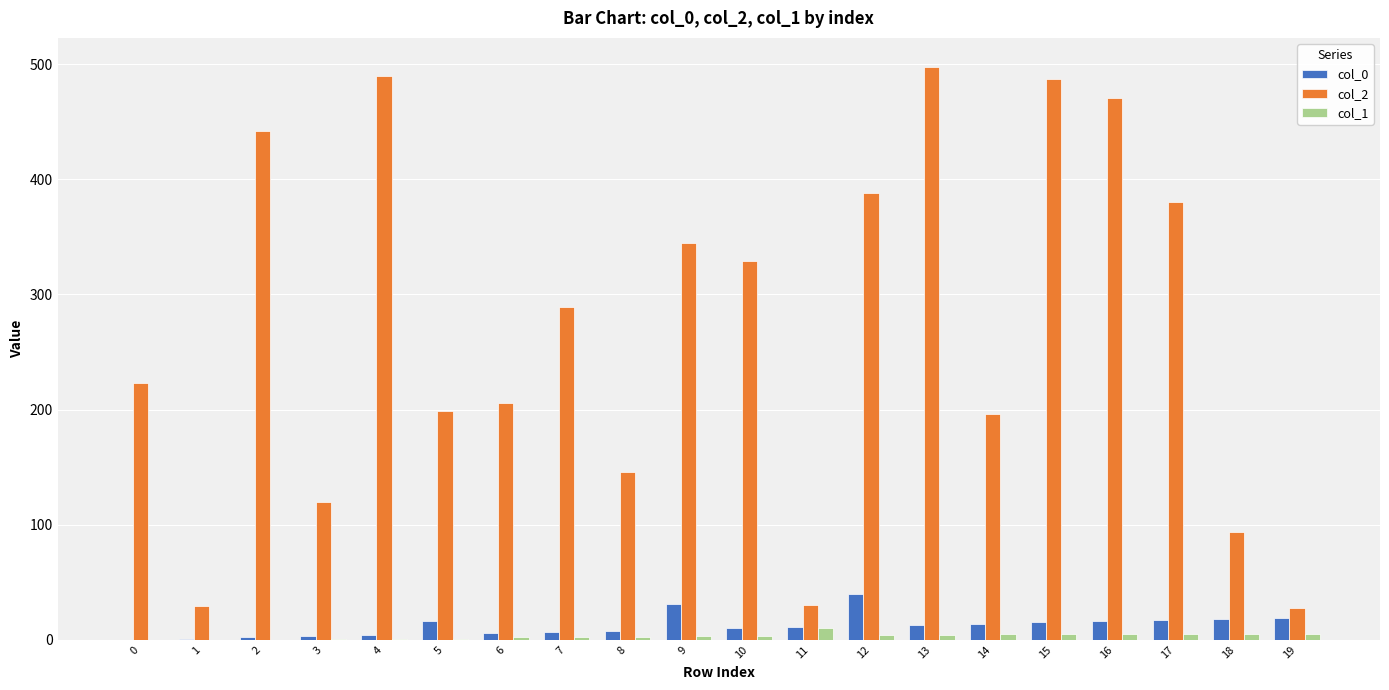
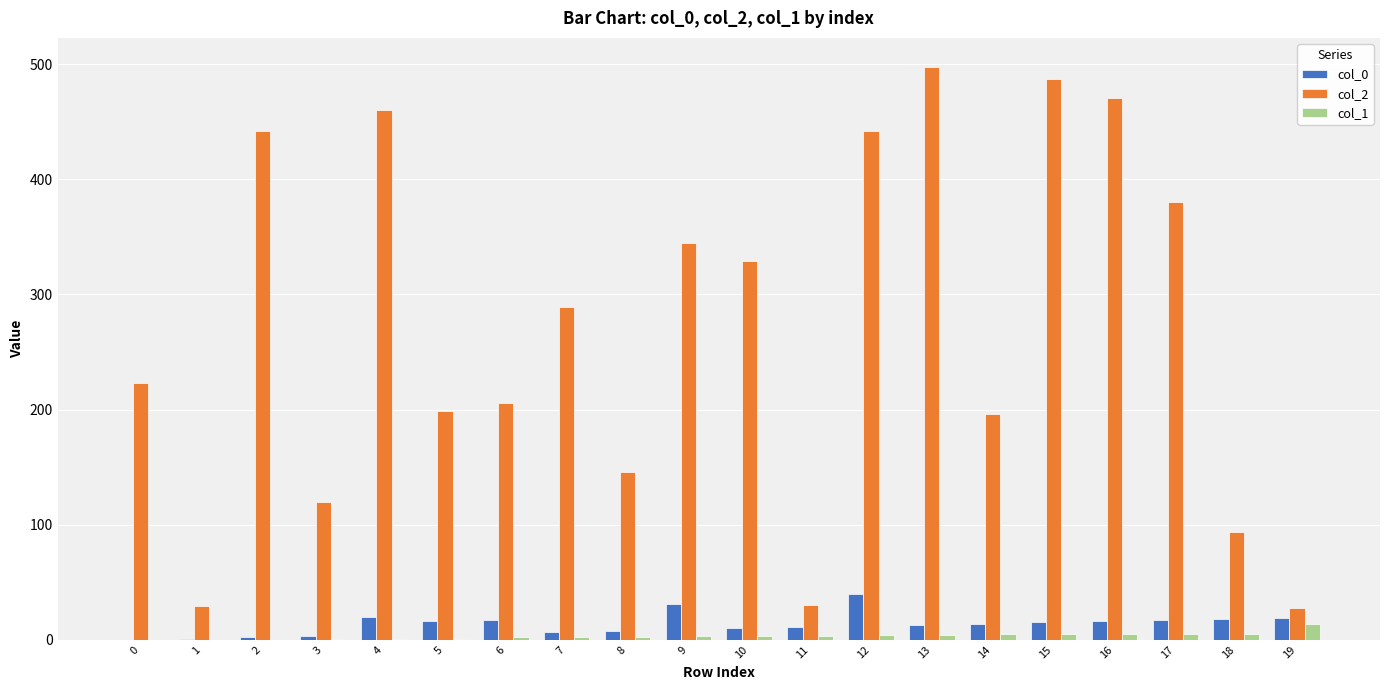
col_0, 4: 4 -> 20
col_2, 4: 490 -> 460
col_0, 6: 6 -> 17
col_1, 11: 10 -> 3
col_2, 12: 388 -> 442
col_1, 19: 5 -> 14
